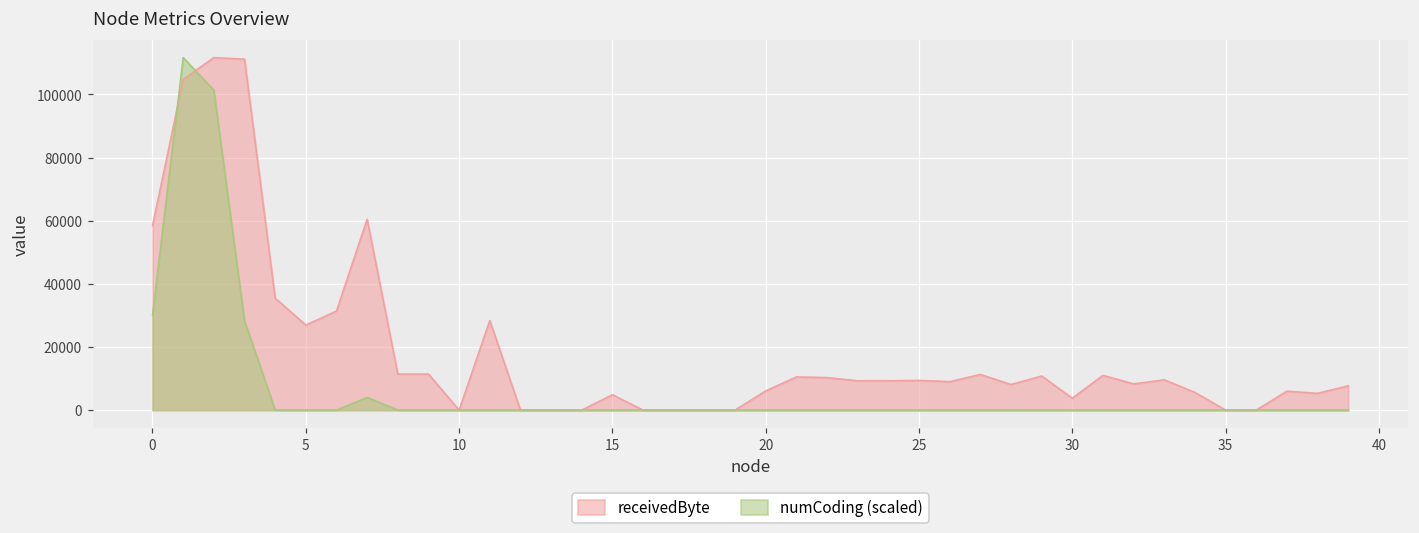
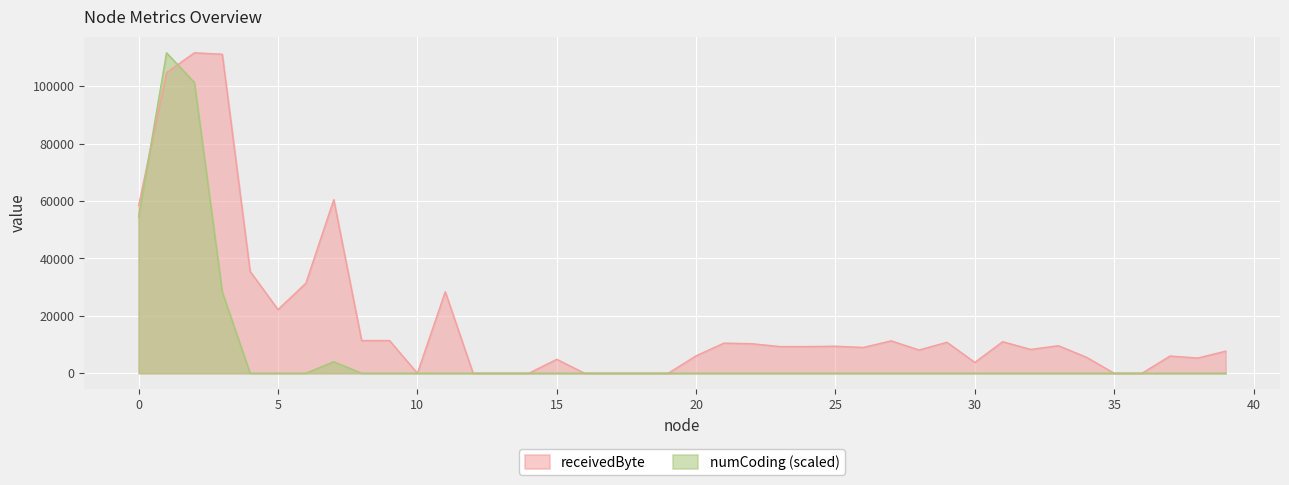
numCoding (scaled), 0: 30000 -> 54000
receivedByte, 5: 27000 -> 22000
